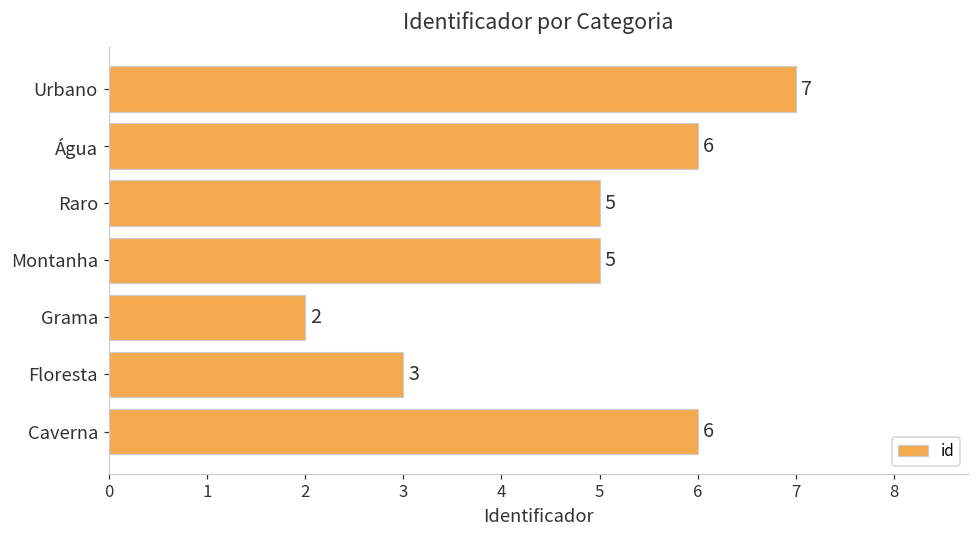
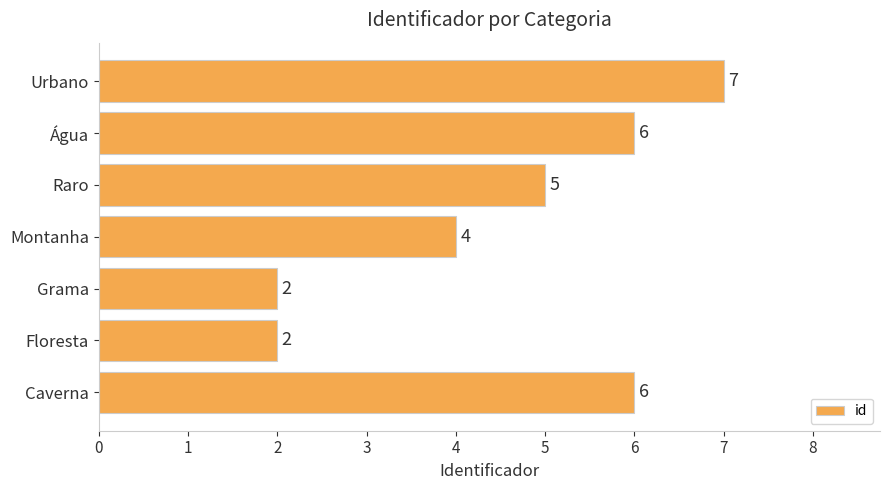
Montanha: 5 -> 4
Floresta: 3 -> 2
